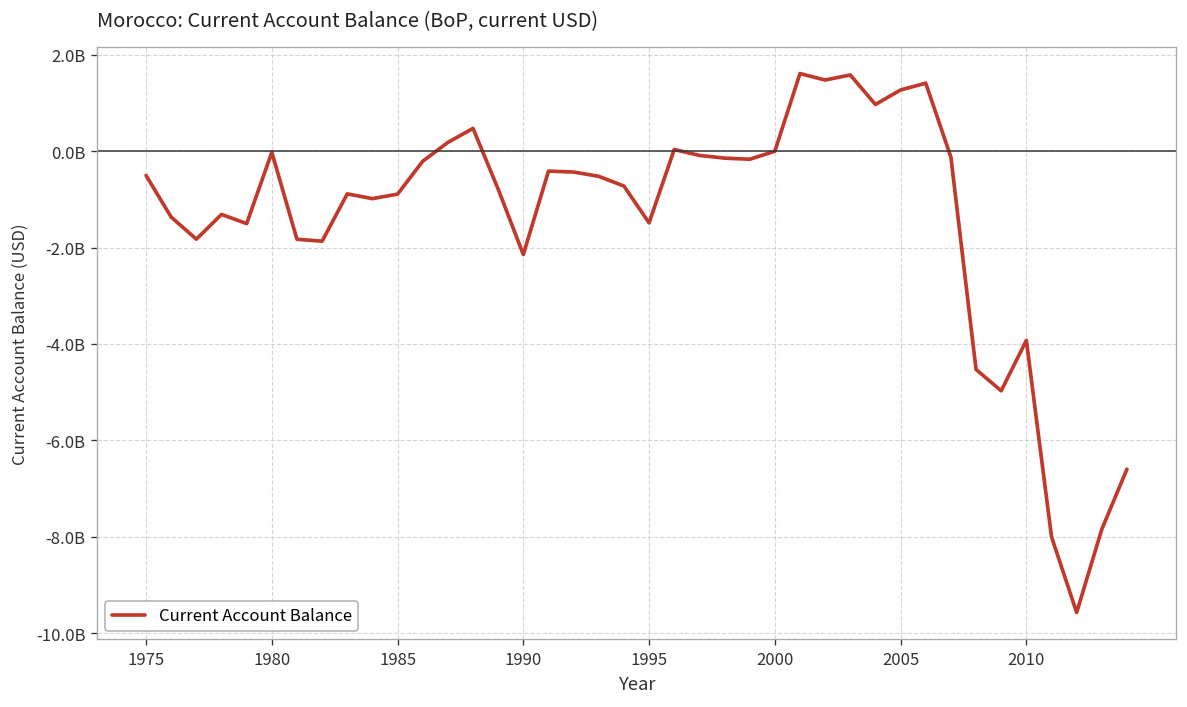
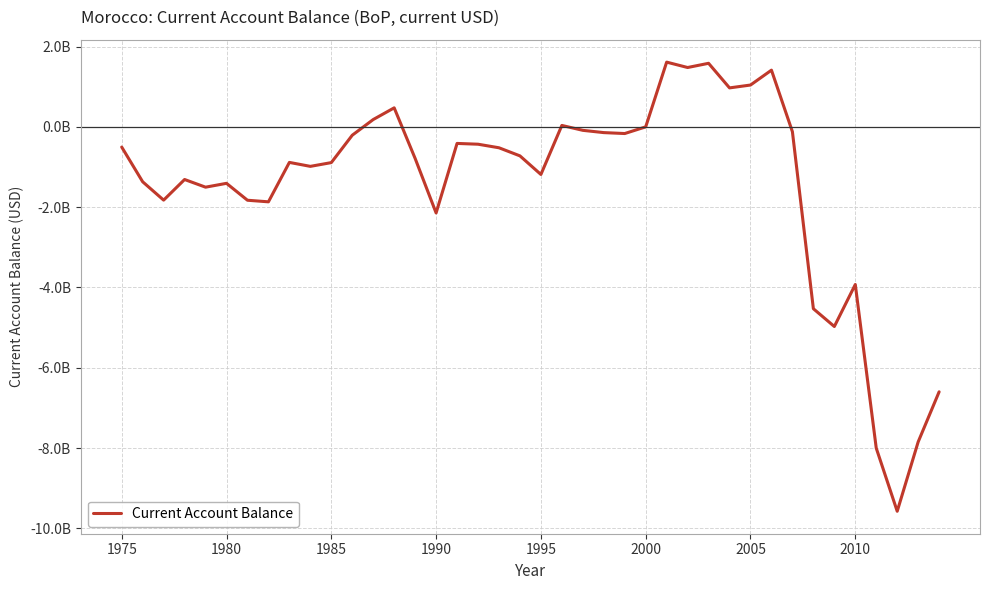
1980: 0 -> -1400000000
1995: -1500000000 -> -1200000000
2005: 1300000000 -> 1000000000
